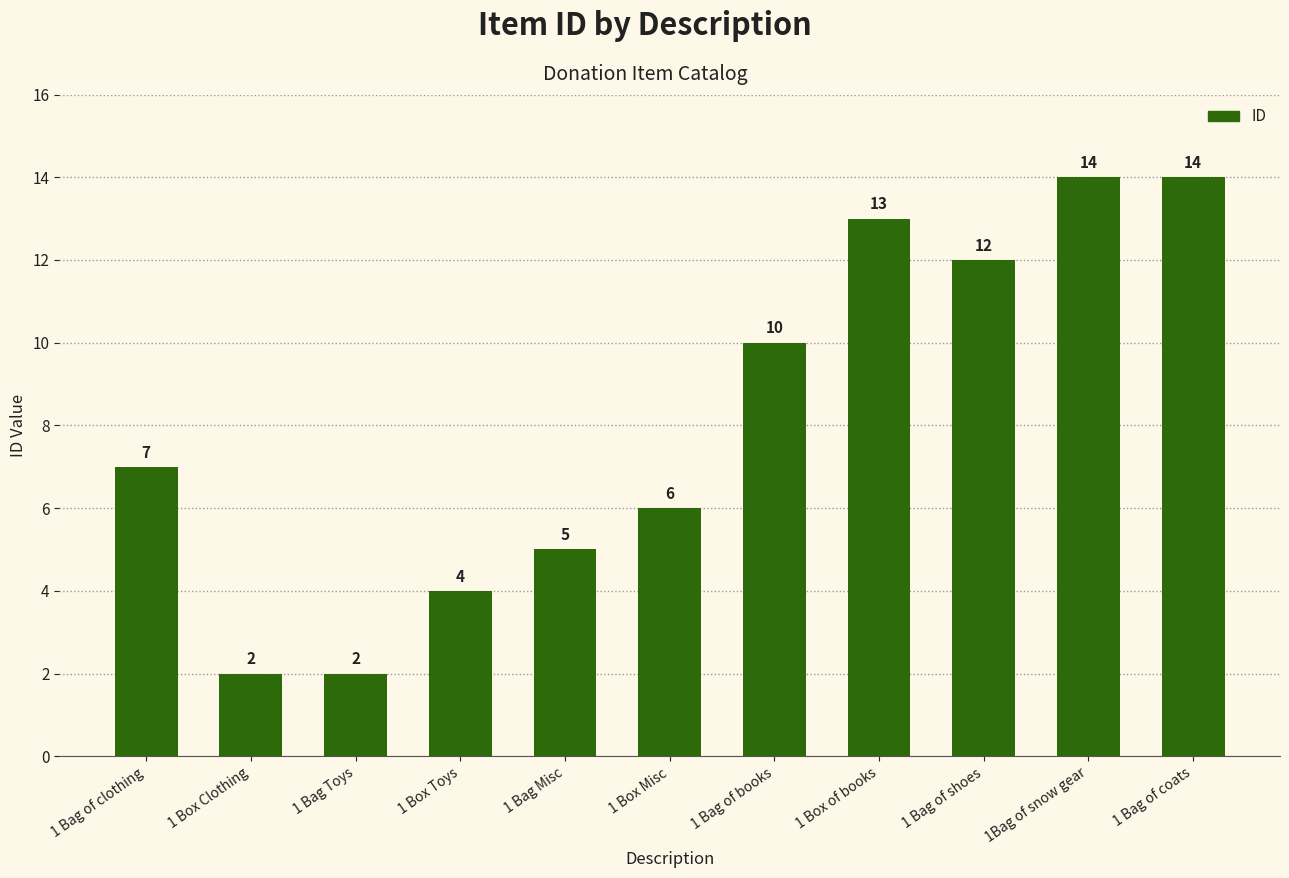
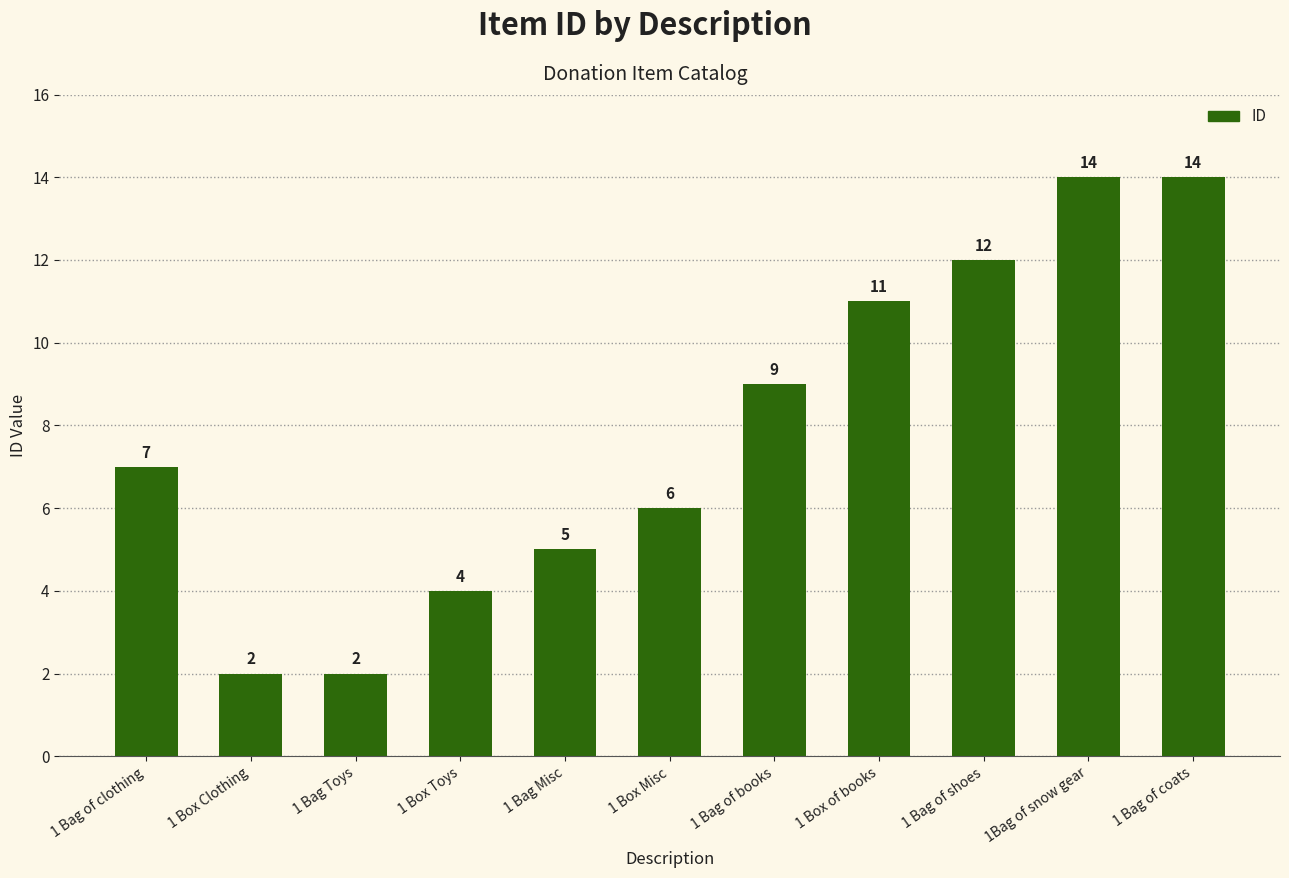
1 Bag of books: 10 -> 9
1 Box of books: 13 -> 11
